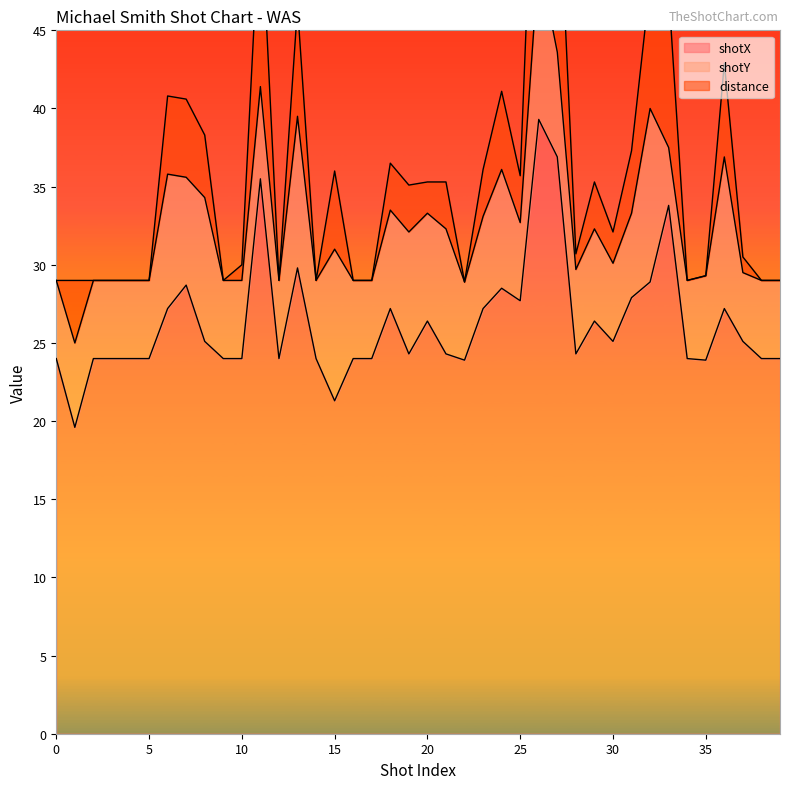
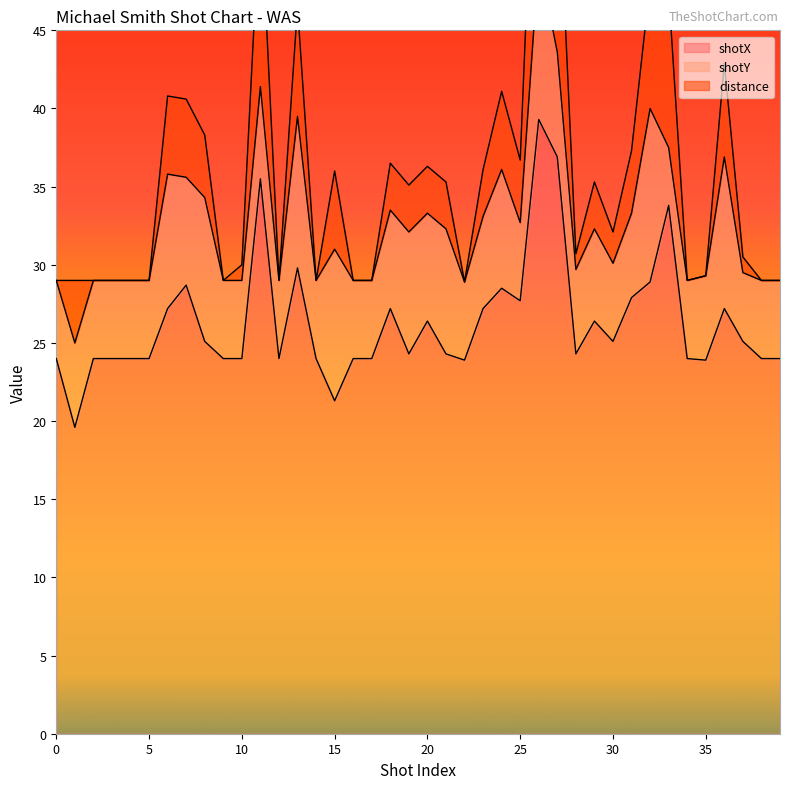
distance, 20: 2 -> 3
distance, 25: 3 -> 4
